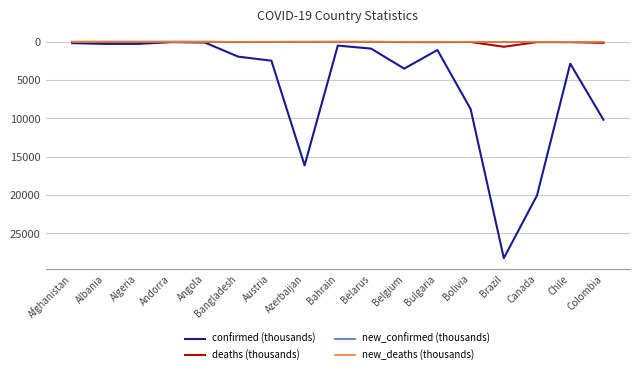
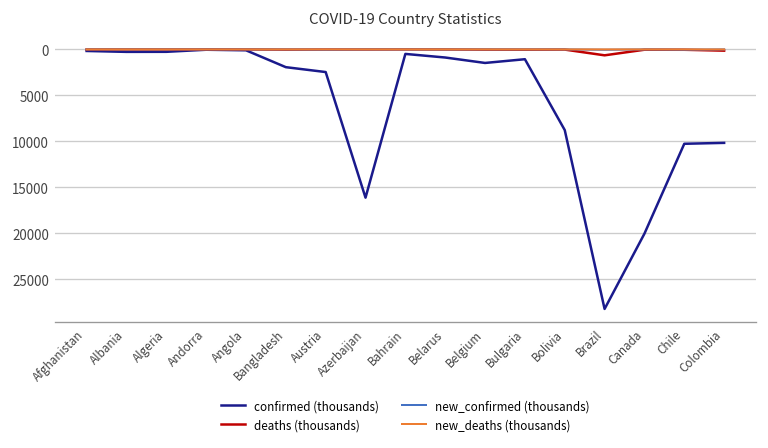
confirmed (thousands), Belgium: 3000 -> 1000
confirmed (thousands), Chile: 3000 -> 10000
